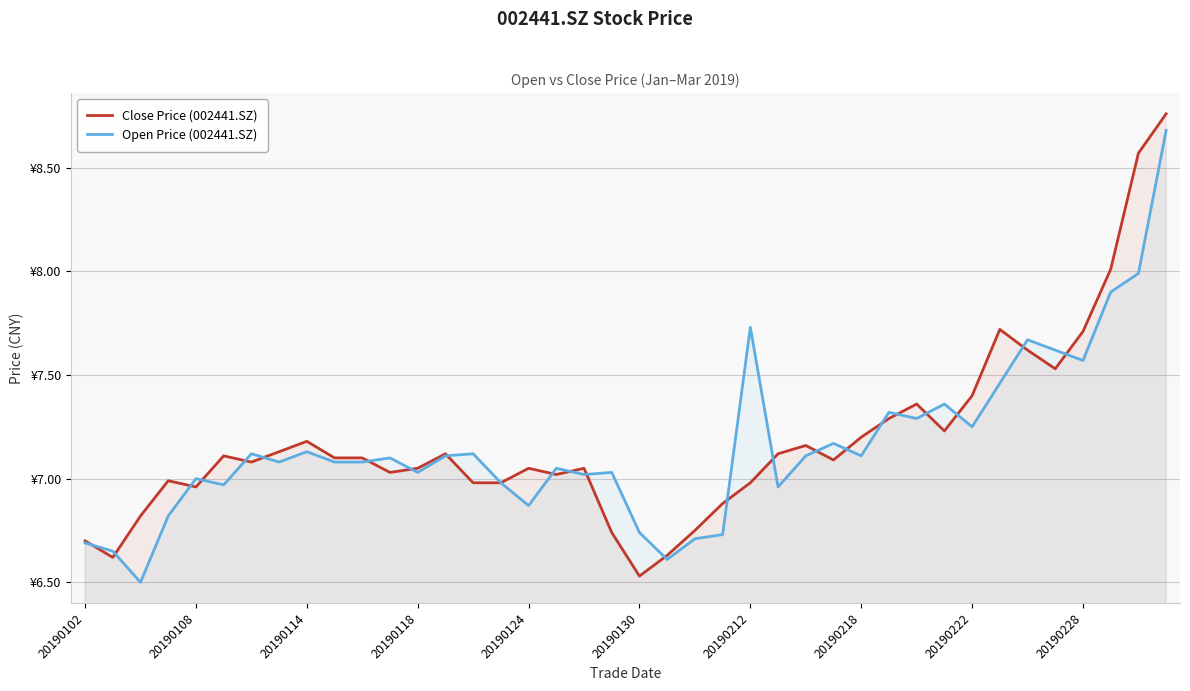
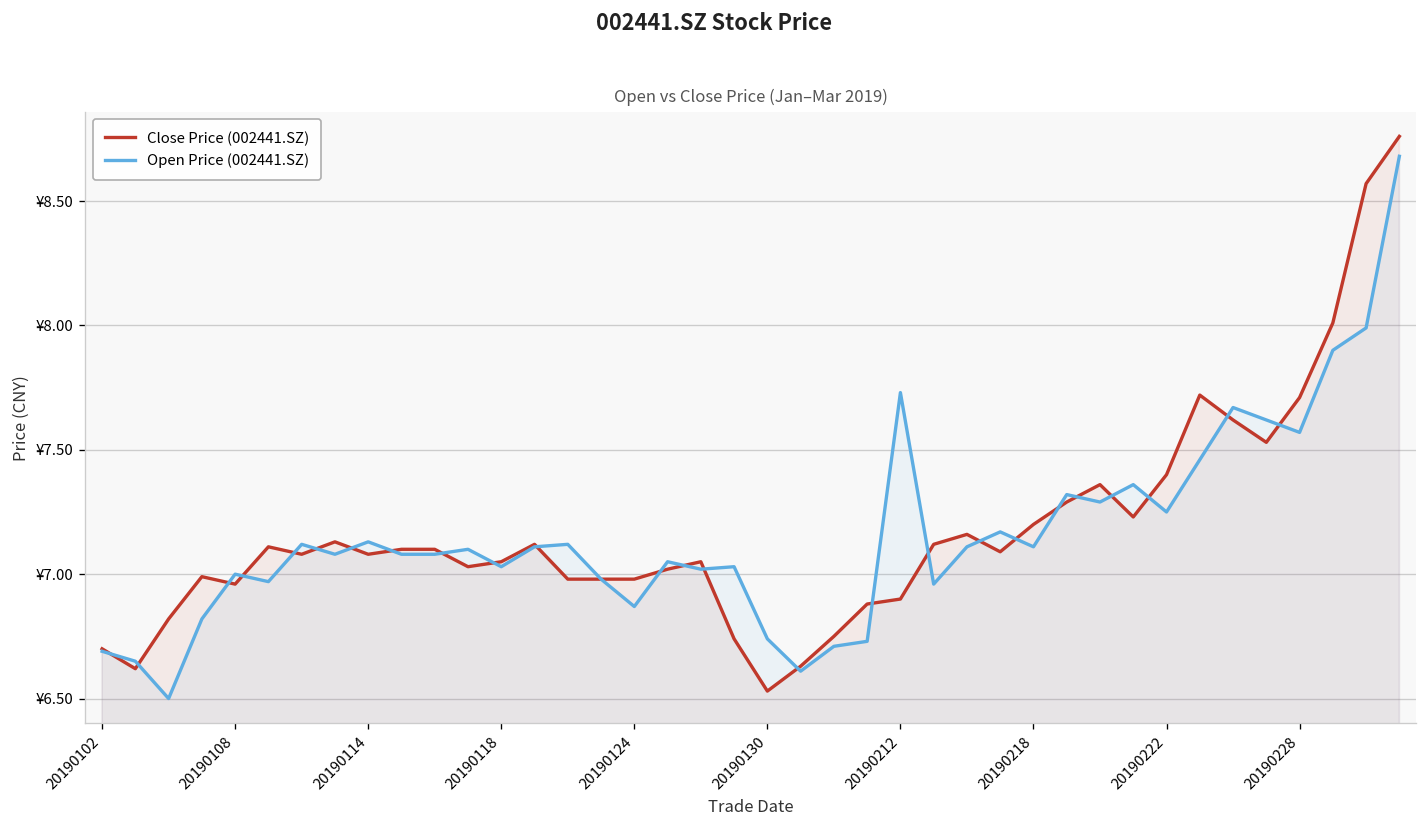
Close Price (002441.SZ), 20190114: ¥7.18 -> ¥7.08
Close Price (002441.SZ), 20190124: ¥7.05 -> ¥6.98
Close Price (002441.SZ), 20190212: ¥6.98 -> ¥6.90
